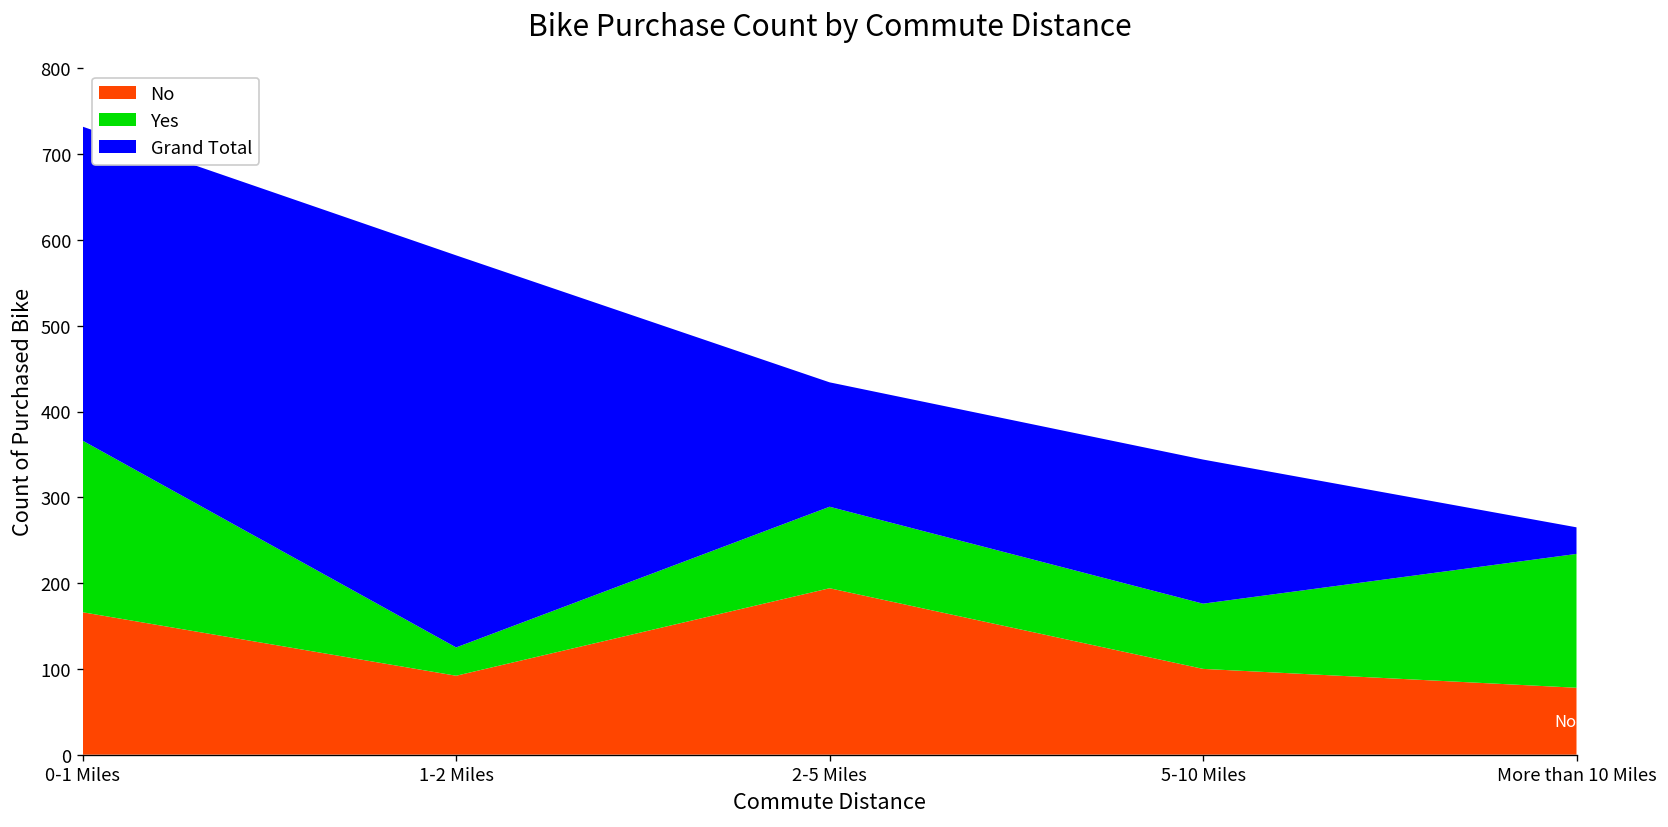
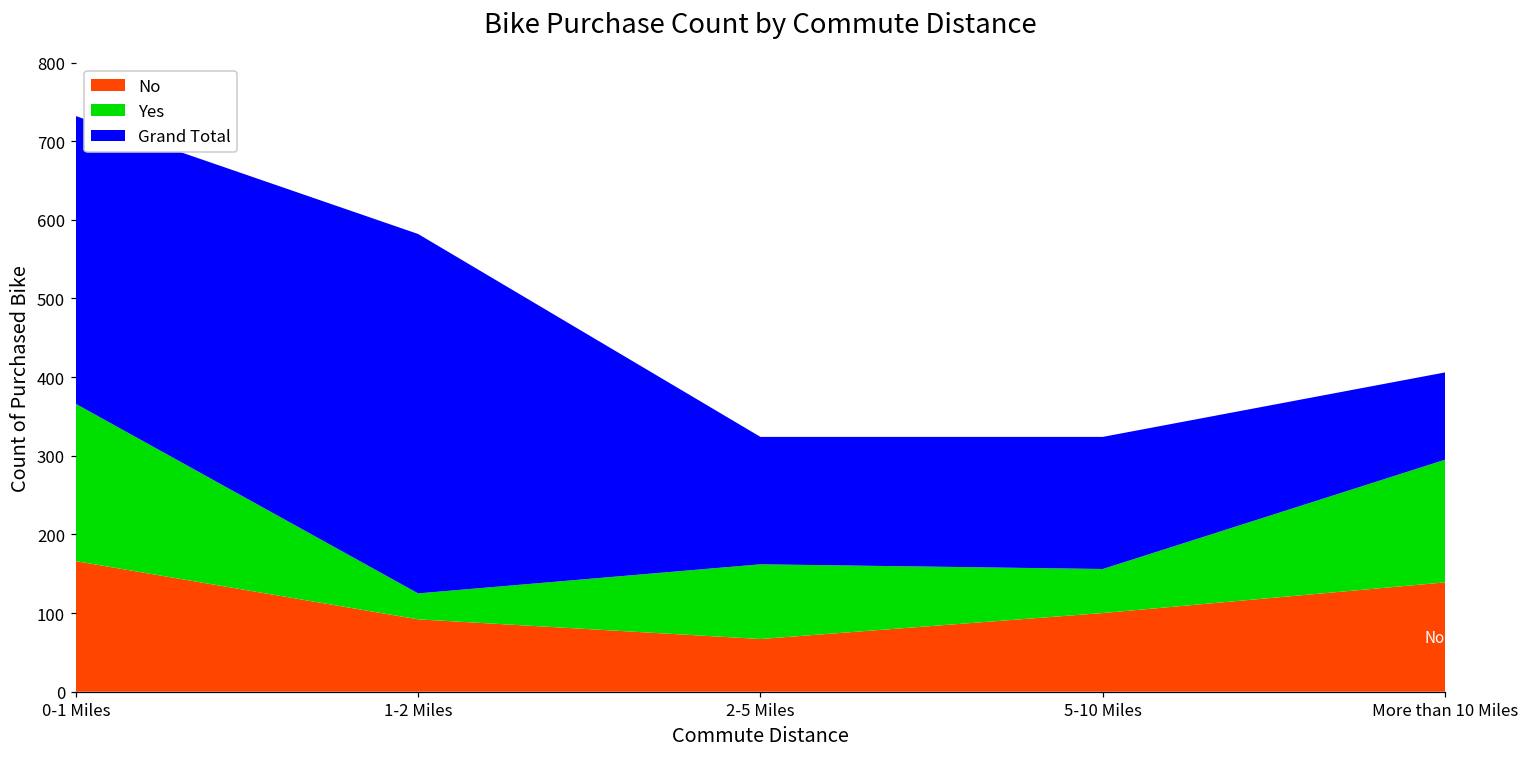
No, 2-5 Miles: 190 -> 70
Grand Total, 2-5 Miles: 150 -> 160
Yes, 5-10 Miles: 80 -> 60
No, More than 10 Miles: 80 -> 140
Grand Total, More than 10 Miles: 30 -> 110
